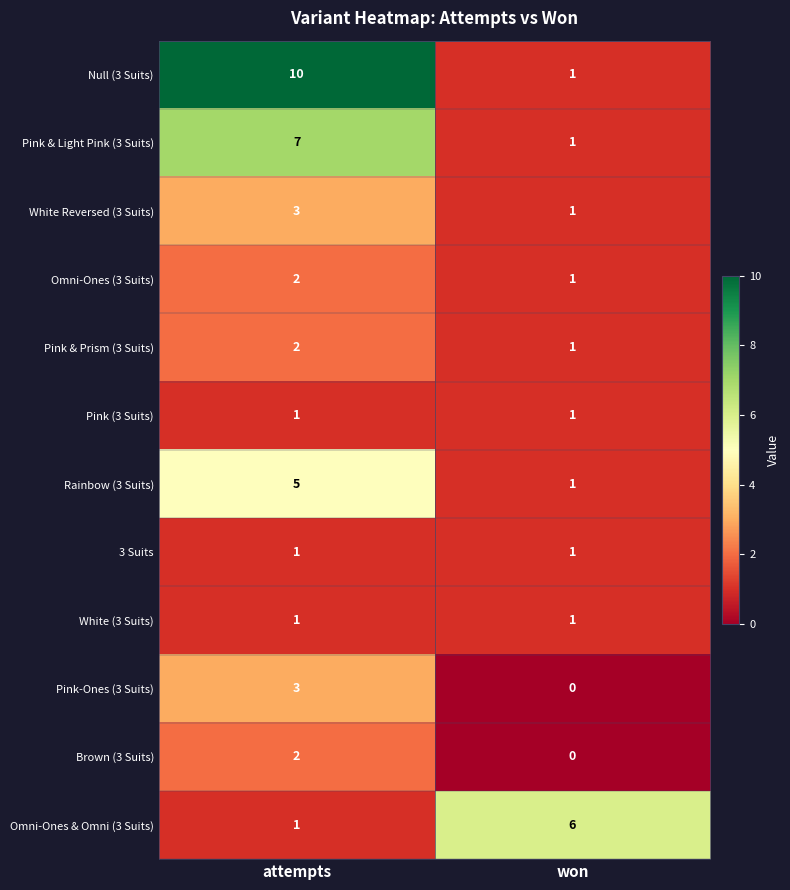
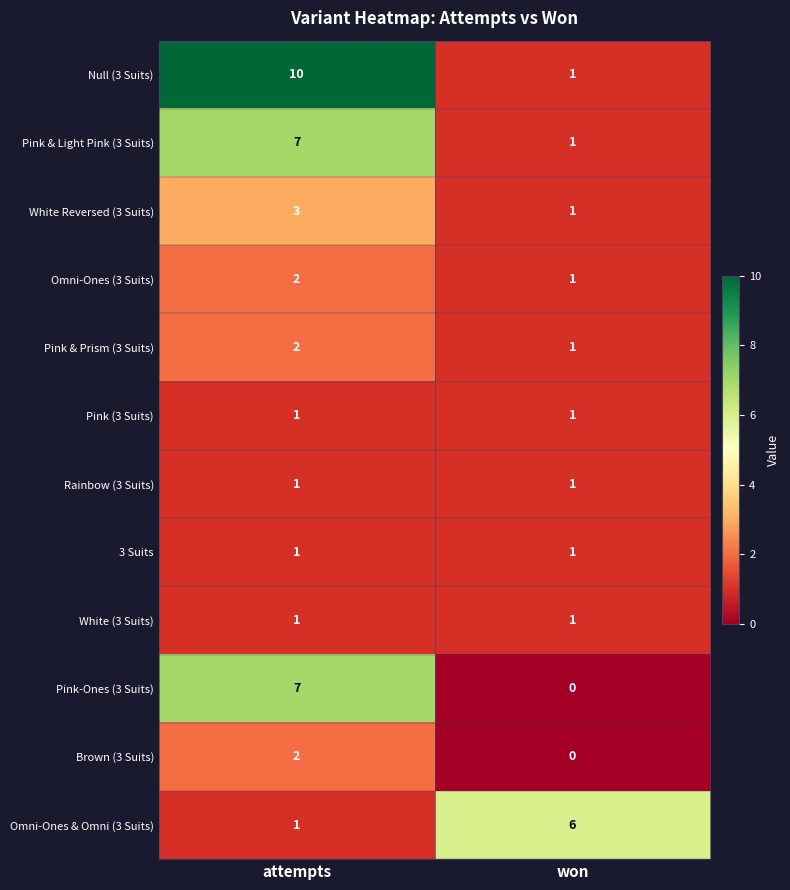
Rainbow (3 Suits), attempts: 5 -> 1
Pink-Ones (3 Suits), attempts: 3 -> 7
